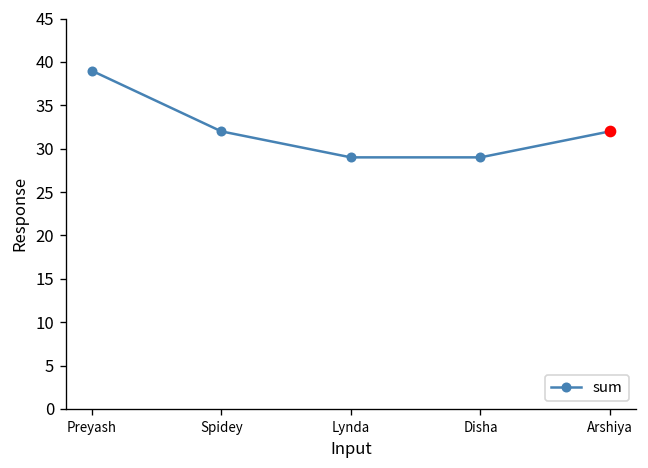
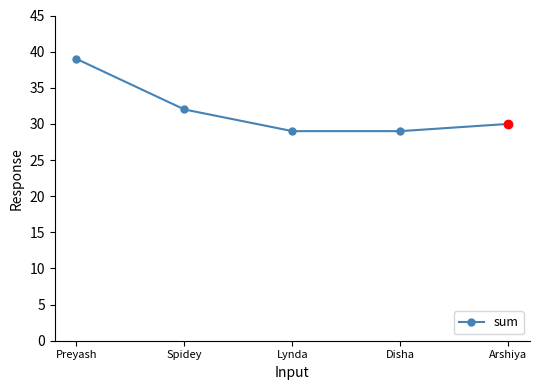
sum, Arshiya: 32 -> 30
